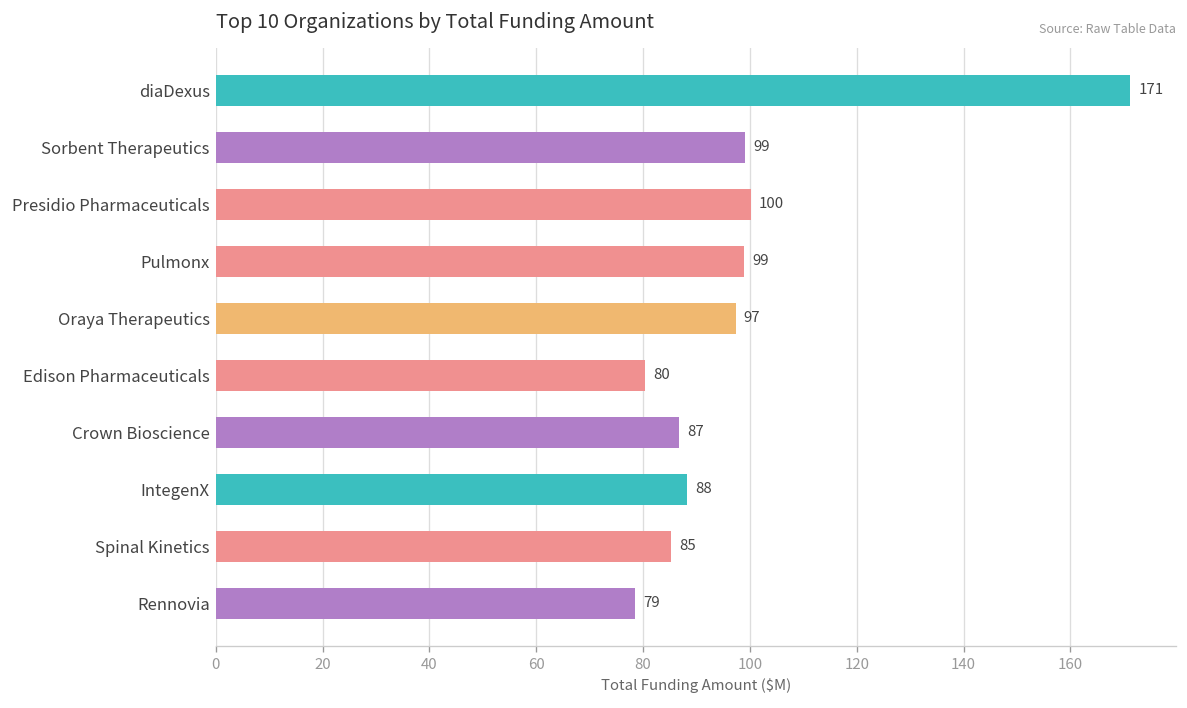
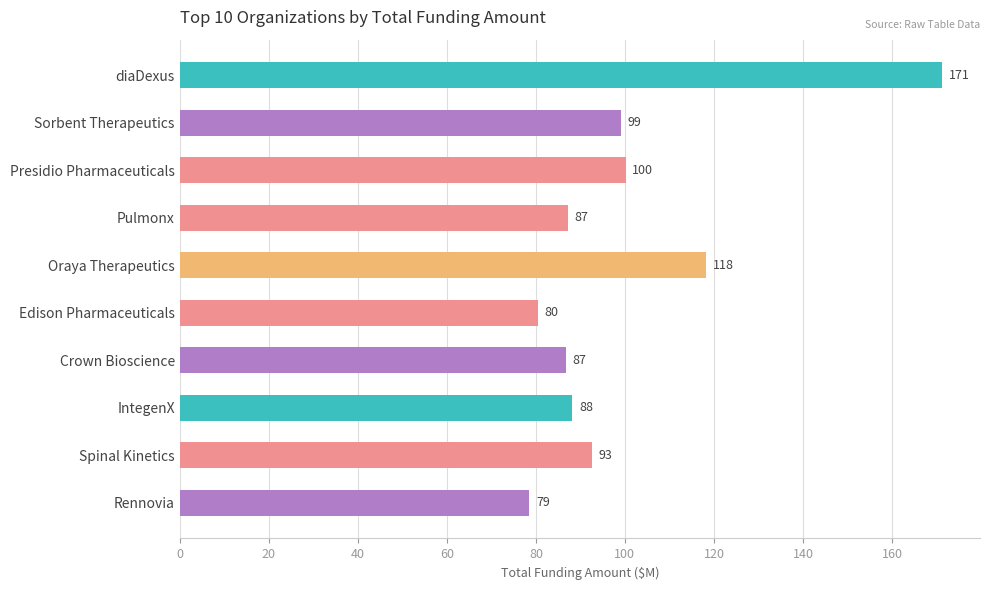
Pulmonx: 99 -> 87
Oraya Therapeutics: 97 -> 118
Spinal Kinetics: 85 -> 93
